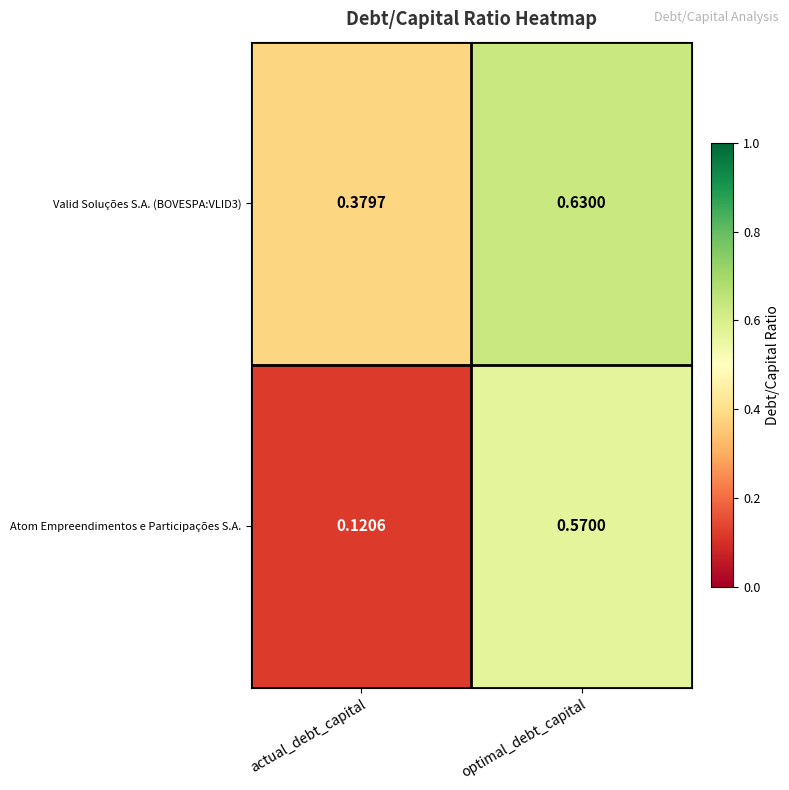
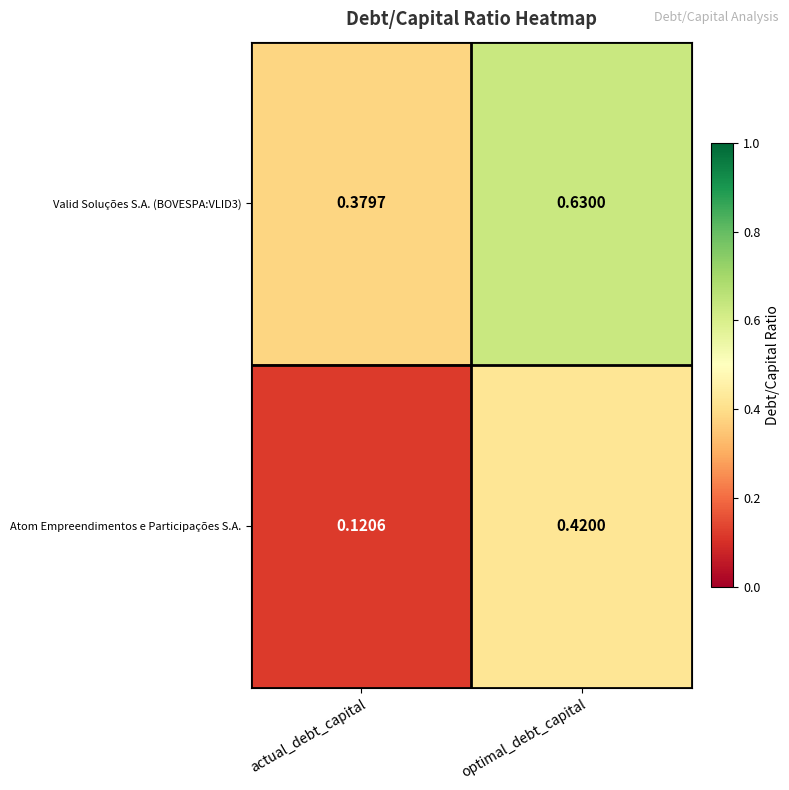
Atom Empreendimentos e Participações S.A., optimal_debt_capital: 0.5700 -> 0.4200
